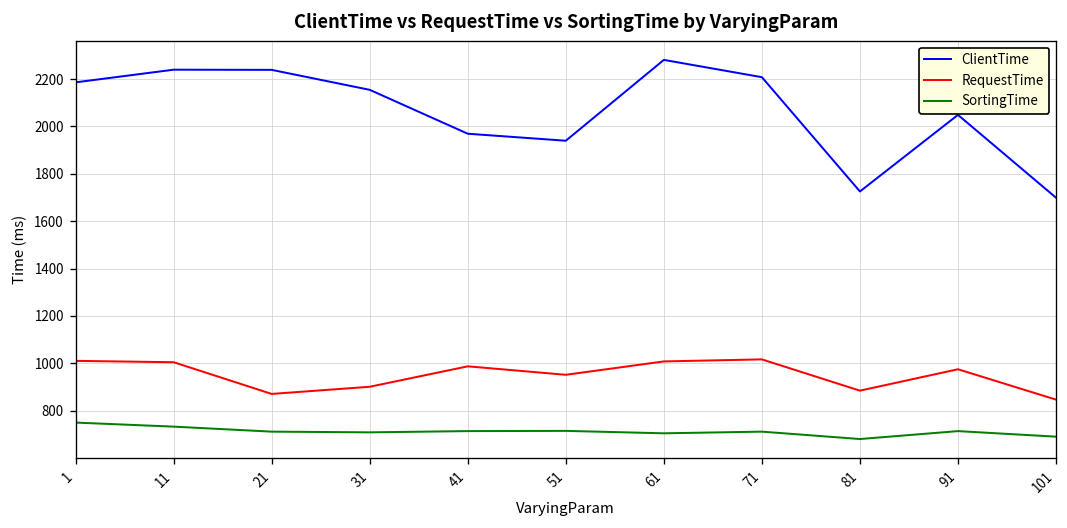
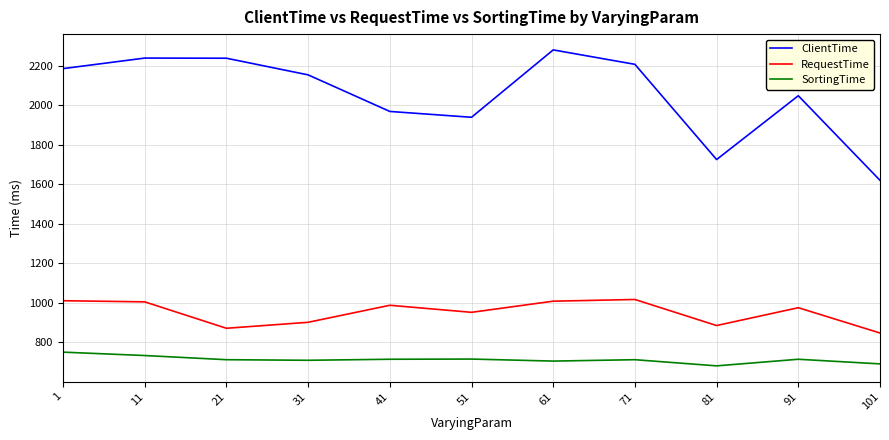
ClientTime, 101: 1700 -> 1620
